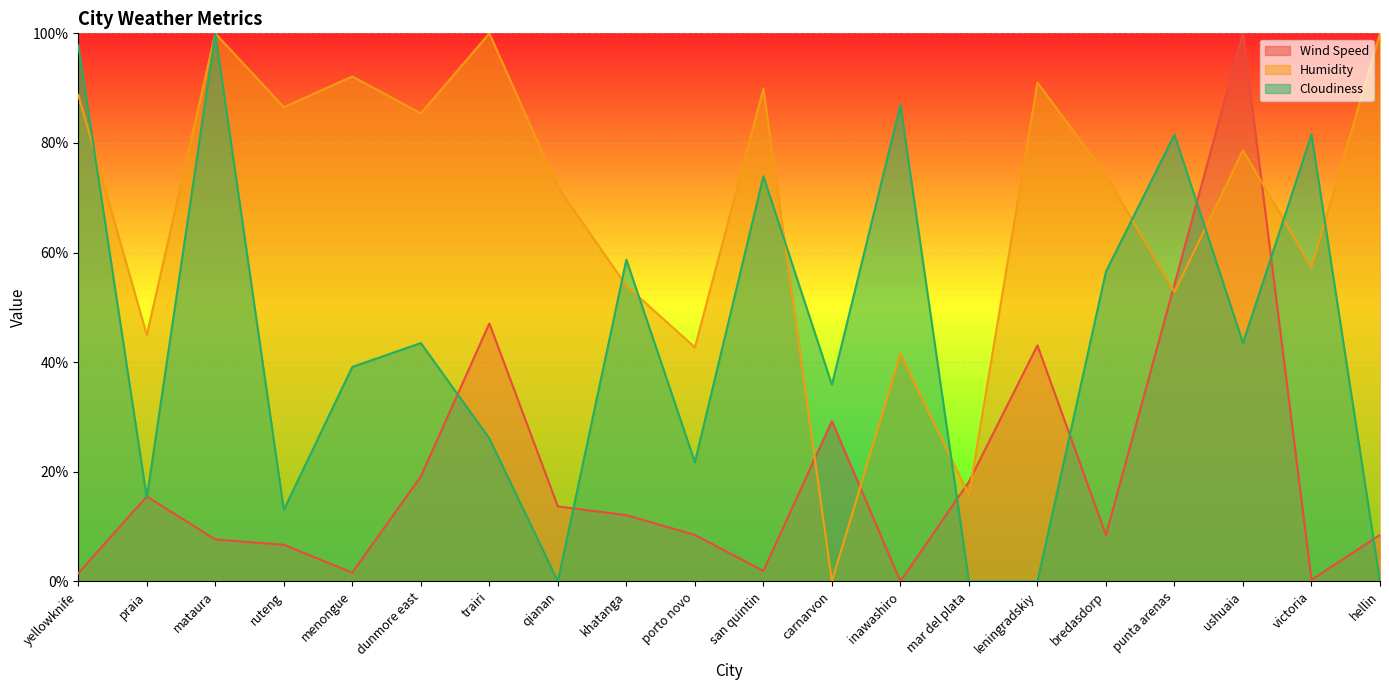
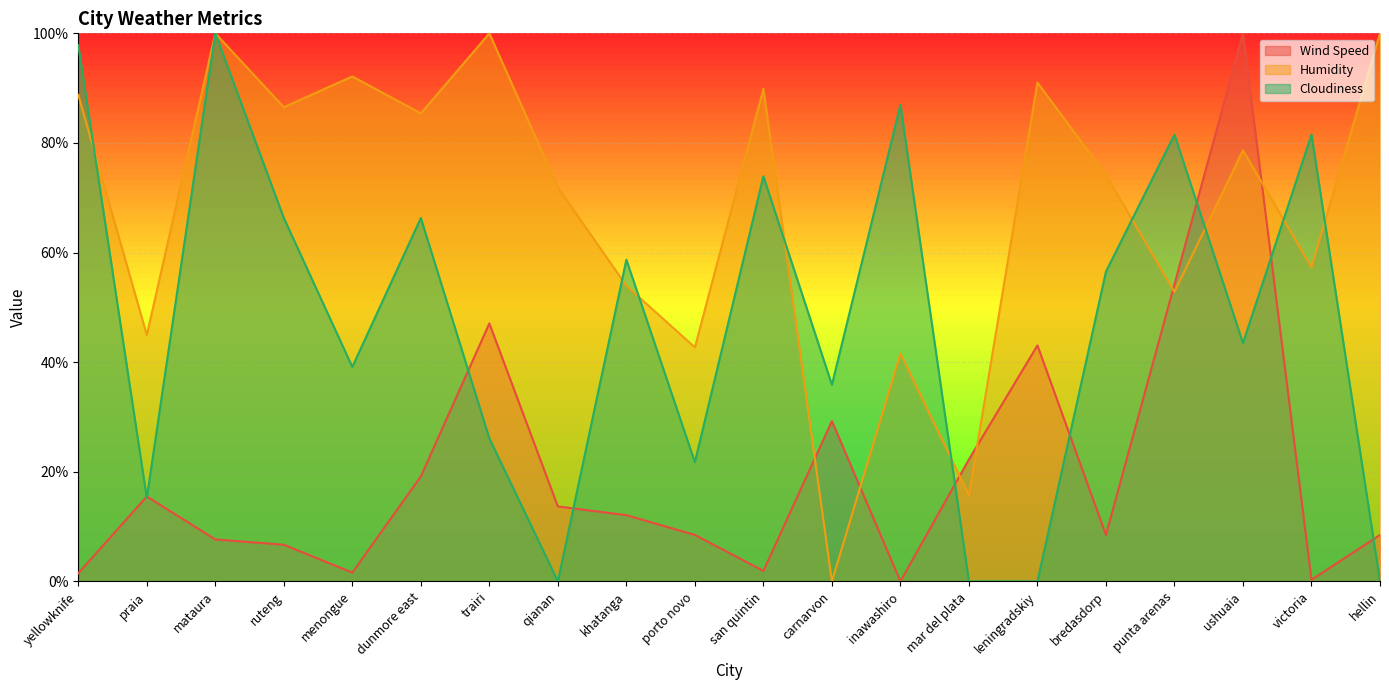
Cloudiness, ruteng: 13% -> 66%
Cloudiness, dunmore east: 43% -> 66%
Wind Speed, mar del plata: 18% -> 22%
